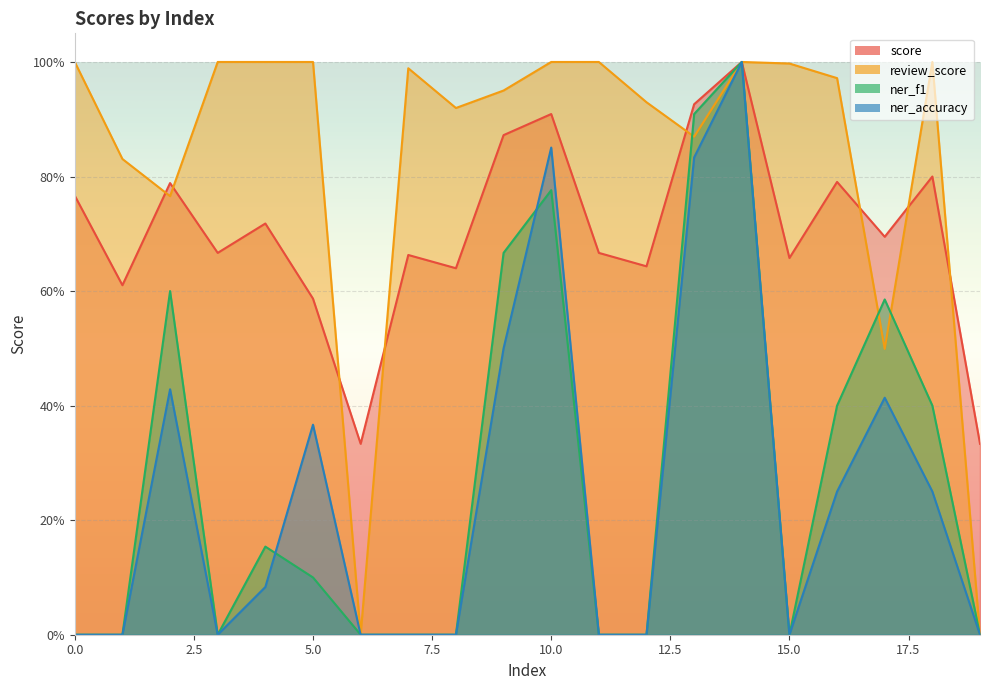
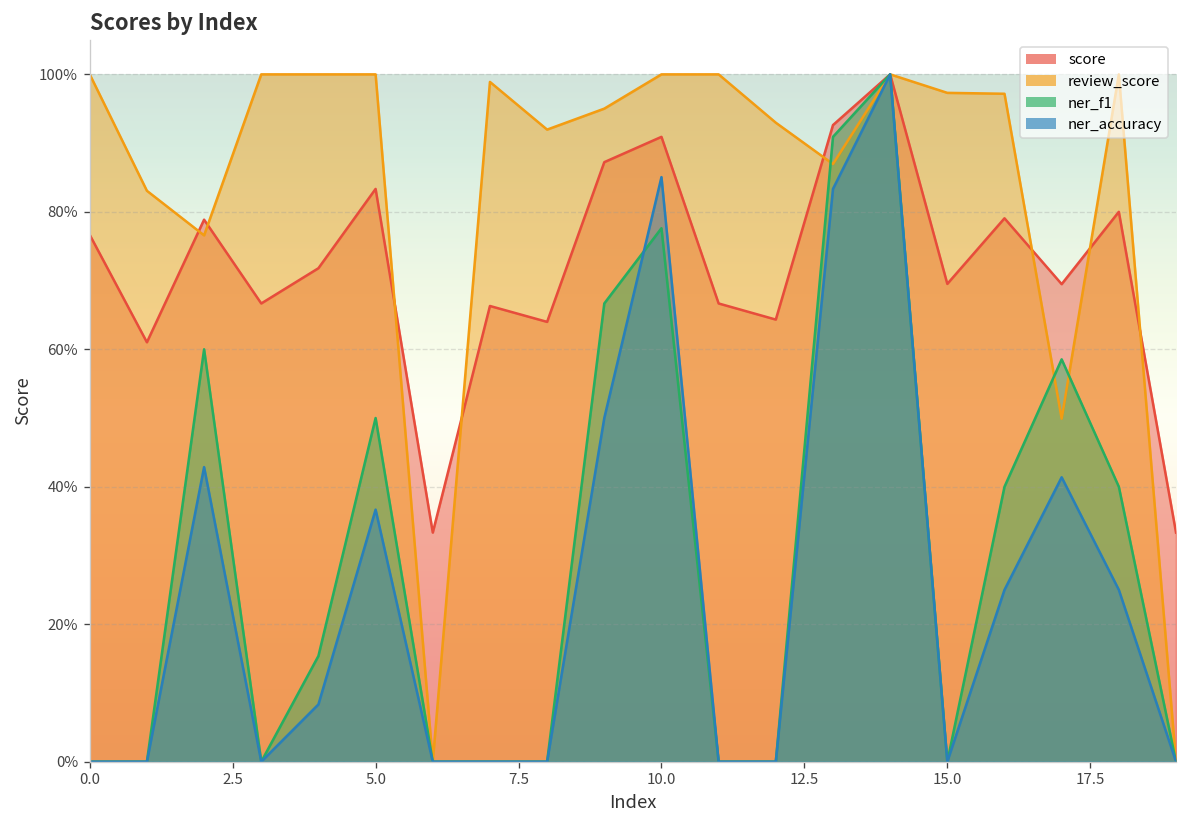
score, 5.0: 59% -> 83%
ner_f1, 5.0: 10% -> 50%
score, 15.0: 66% -> 70%
review_score, 15.0: 100% -> 97%
